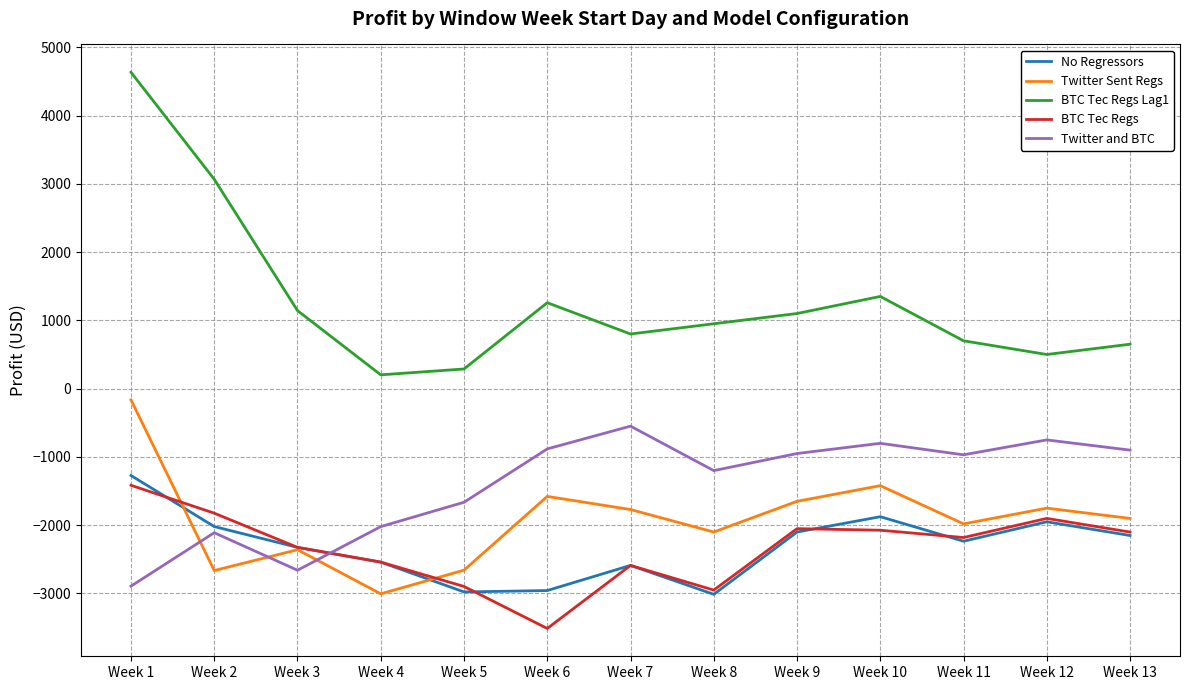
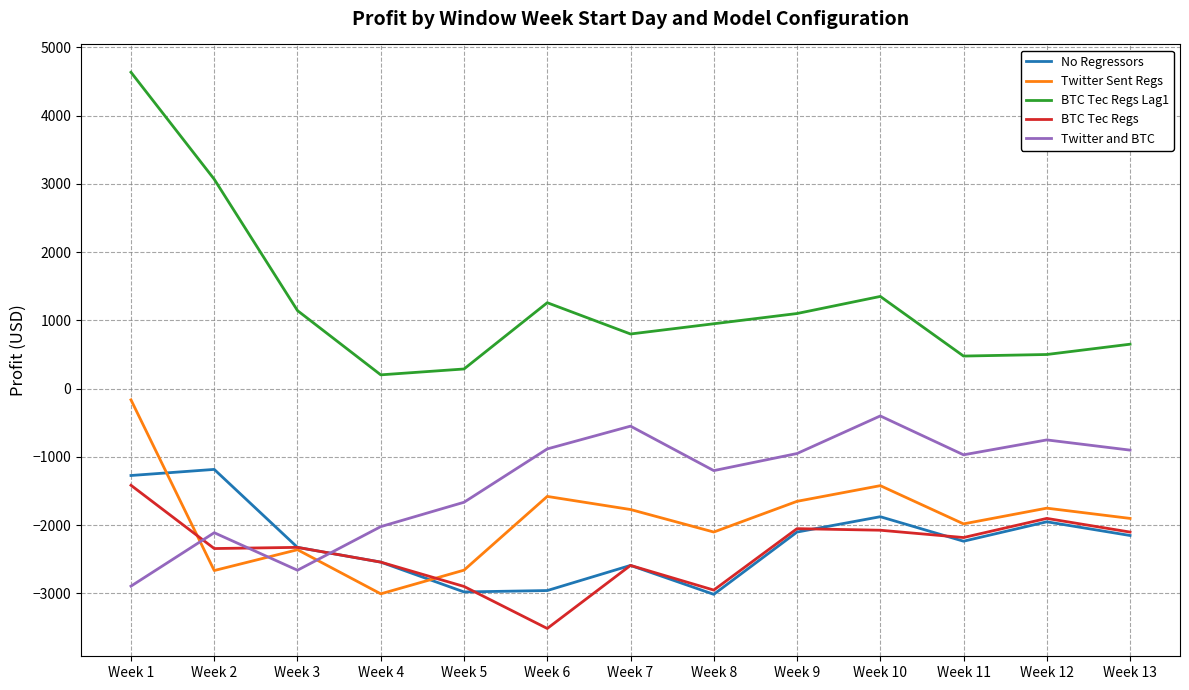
No Regressors, Week 2: -2000 -> -1200
BTC Tec Regs, Week 2: -1800 -> -2300
Twitter and BTC, Week 10: -800 -> -400
BTC Tec Regs Lag1, Week 11: 700 -> 500
